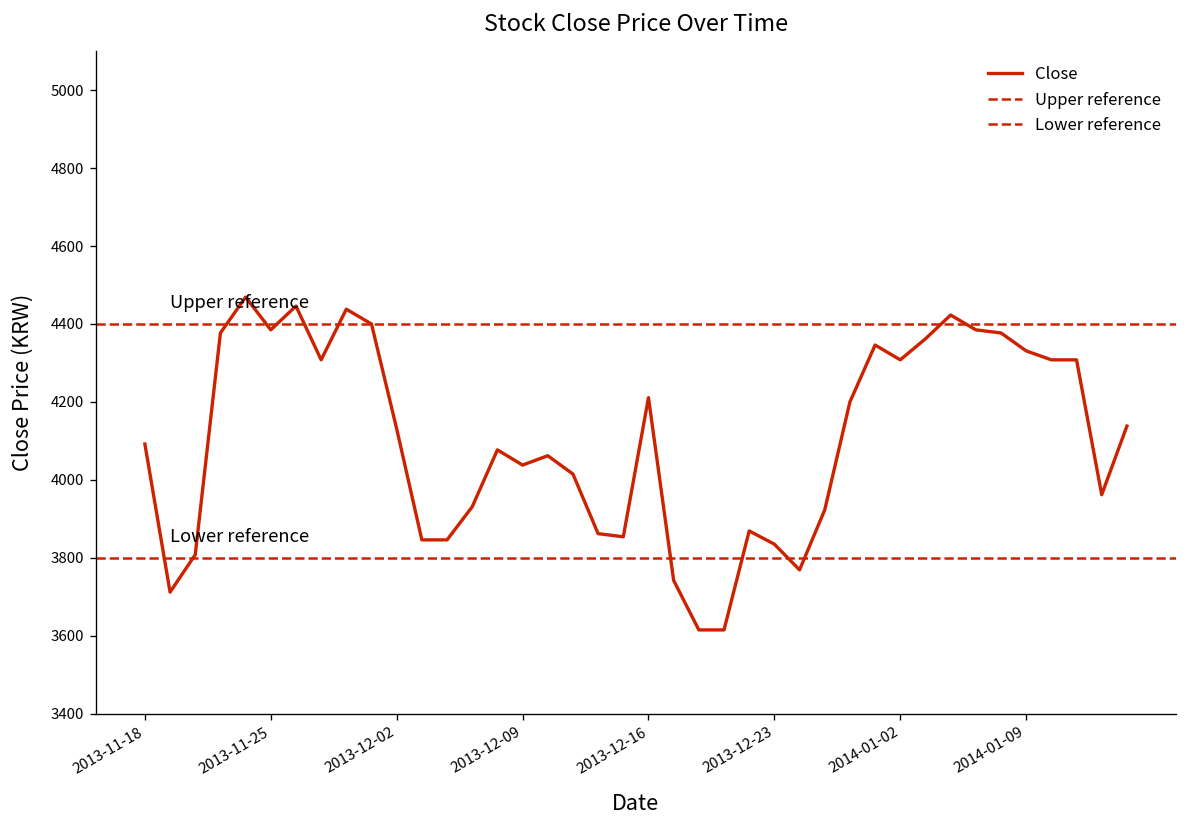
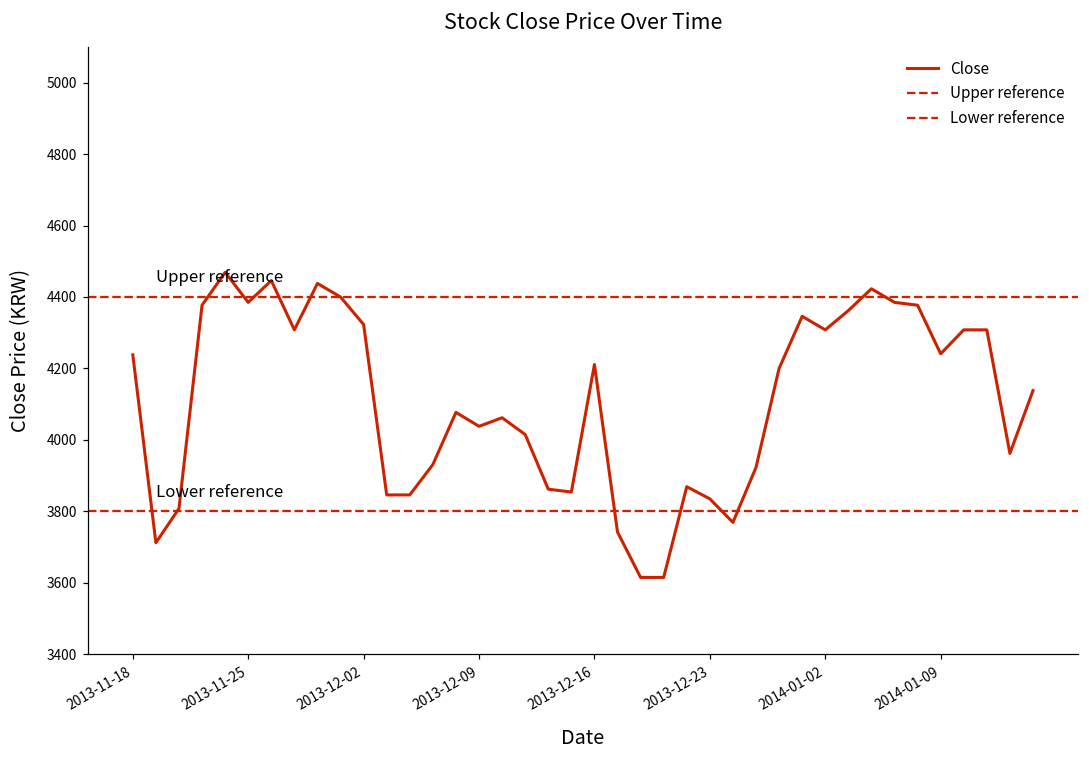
2013-11-18: 4090 -> 4240
2013-12-02: 4130 -> 4320
2014-01-09: 4330 -> 4240
